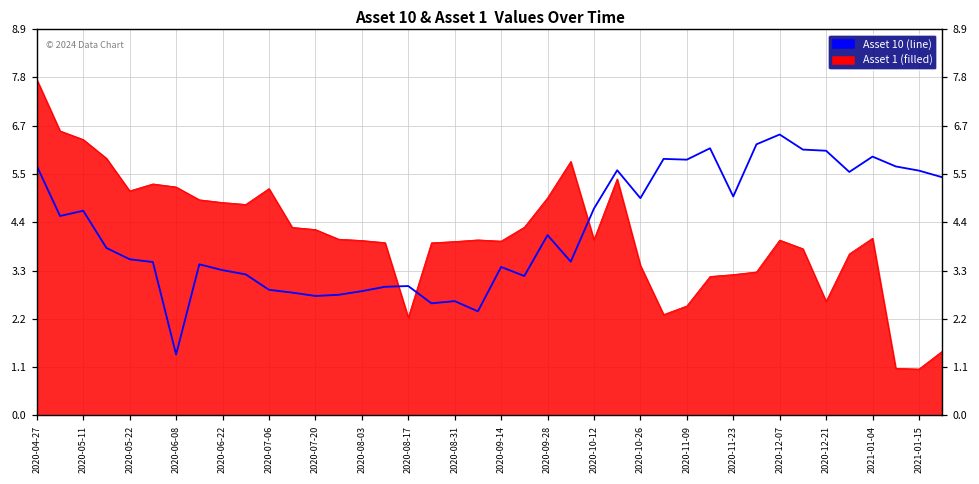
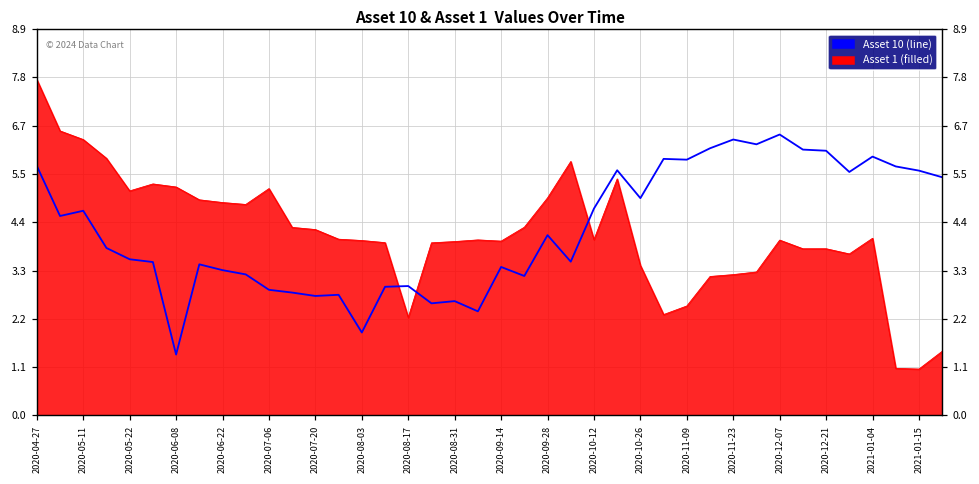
Asset 10 (line), 2020-08-03: 2.9 -> 1.9
Asset 10 (line), 2020-11-23: 5.0 -> 6.3
Asset 1 (filled), 2020-12-21: 2.6 -> 3.8
